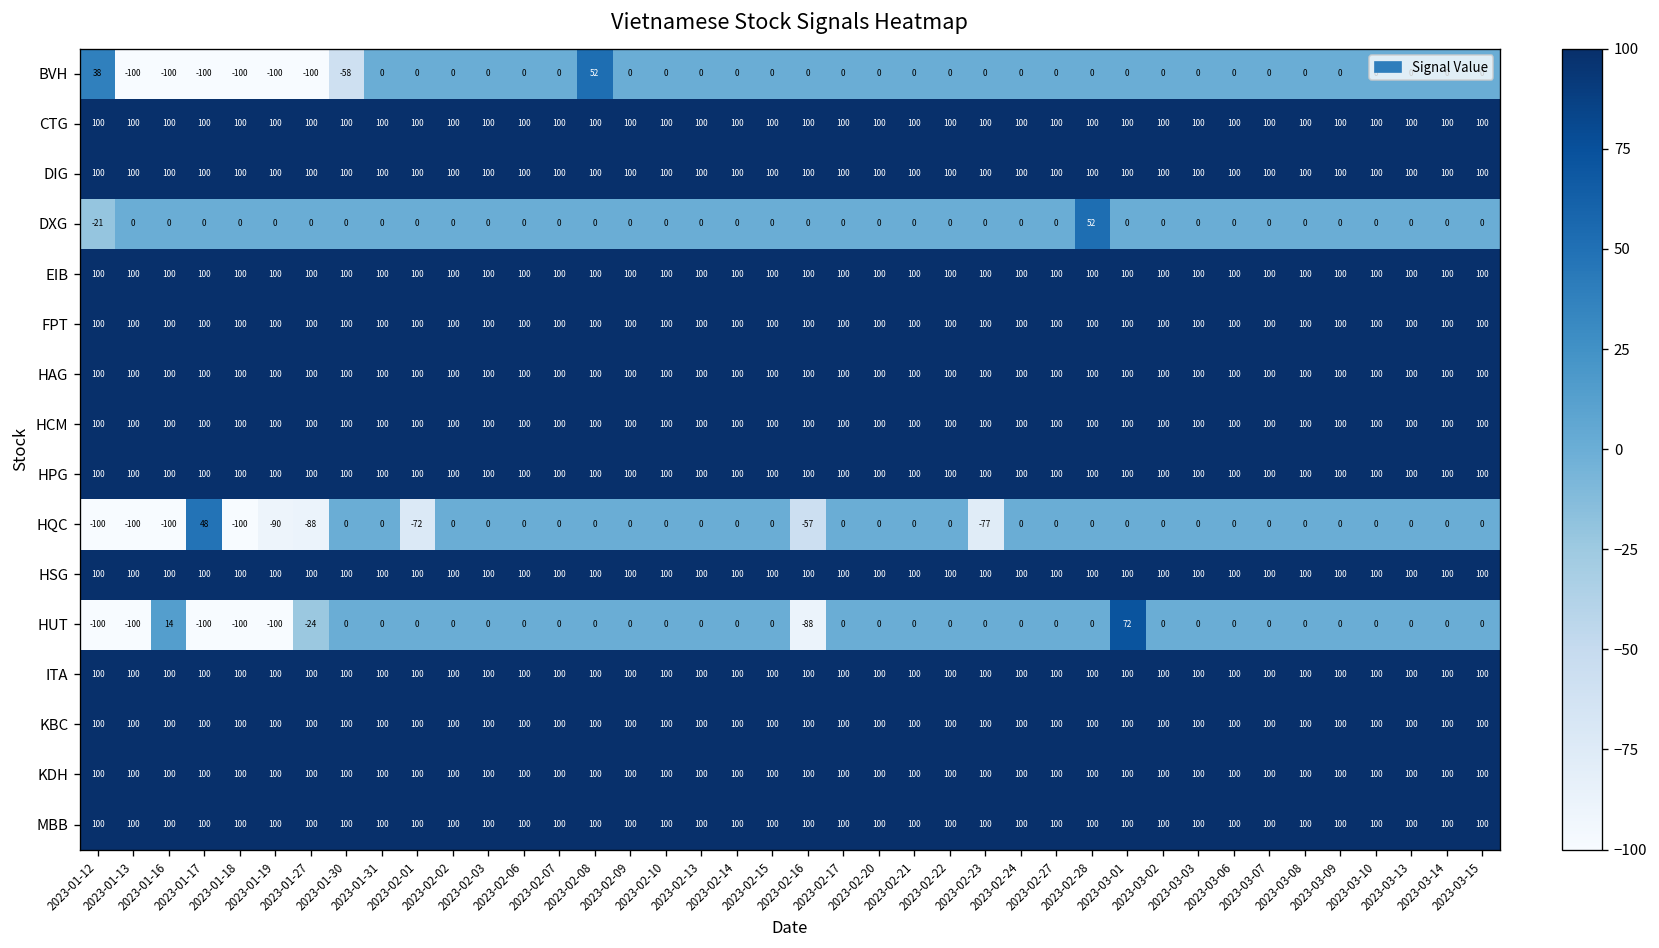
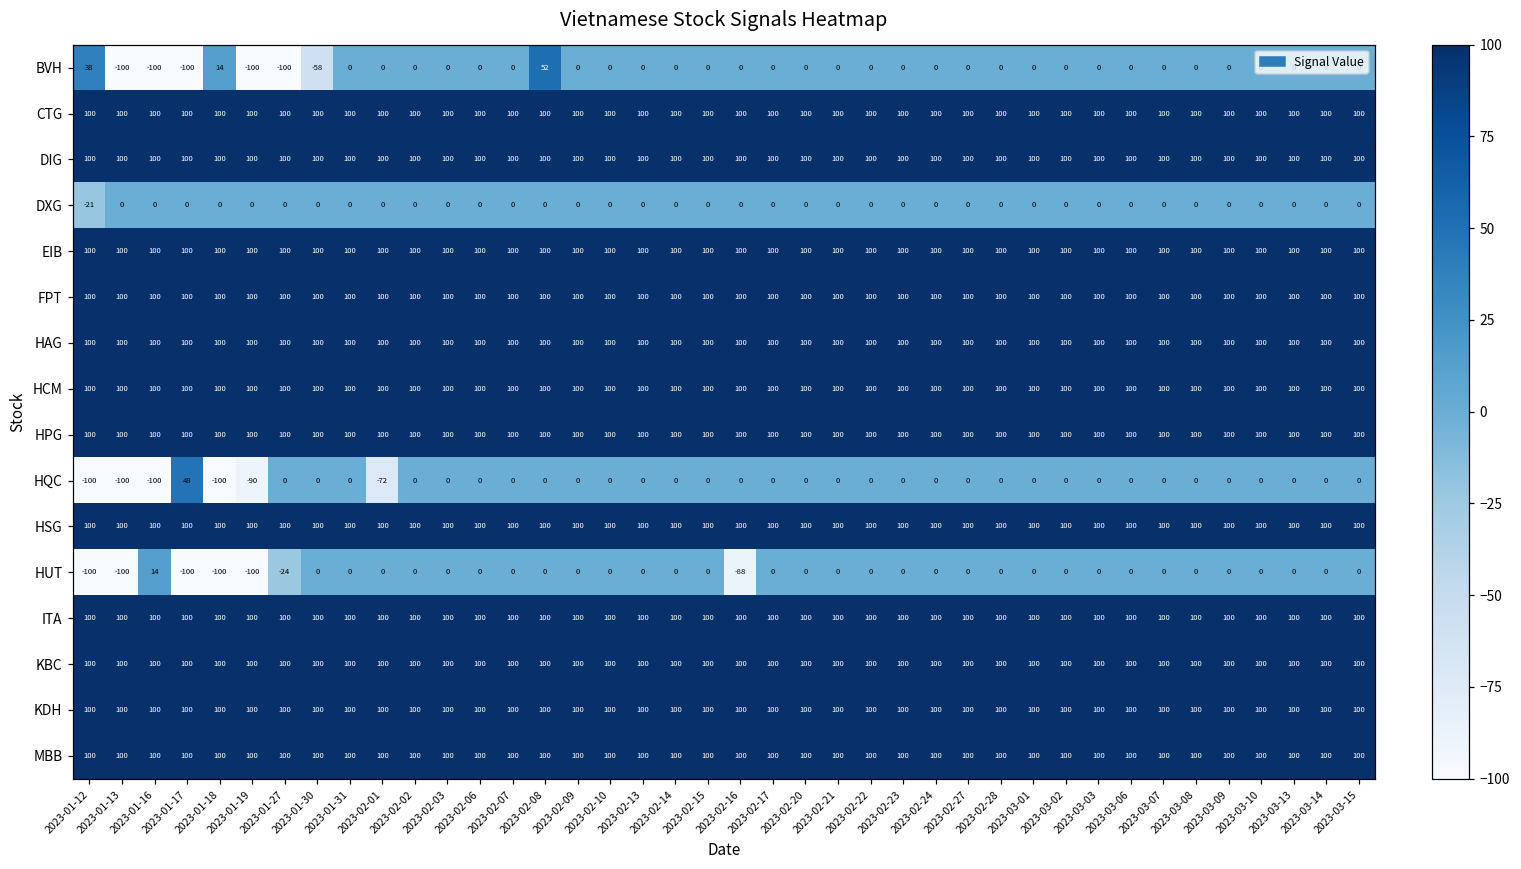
BVH, 2023-01-18: -100 -> 14
DXG, 2023-02-28: 52 -> 0
HQC, 2023-01-27: -88 -> 0
HQC, 2023-02-16: -57 -> 0
HQC, 2023-02-23: -77 -> 0
HUT, 2023-03-01: 72 -> 0
